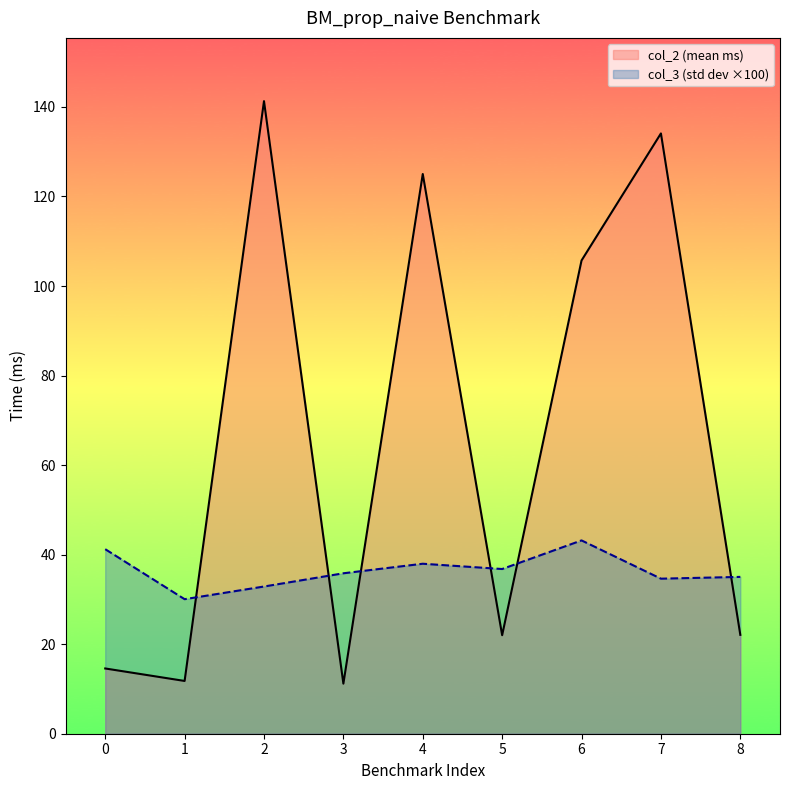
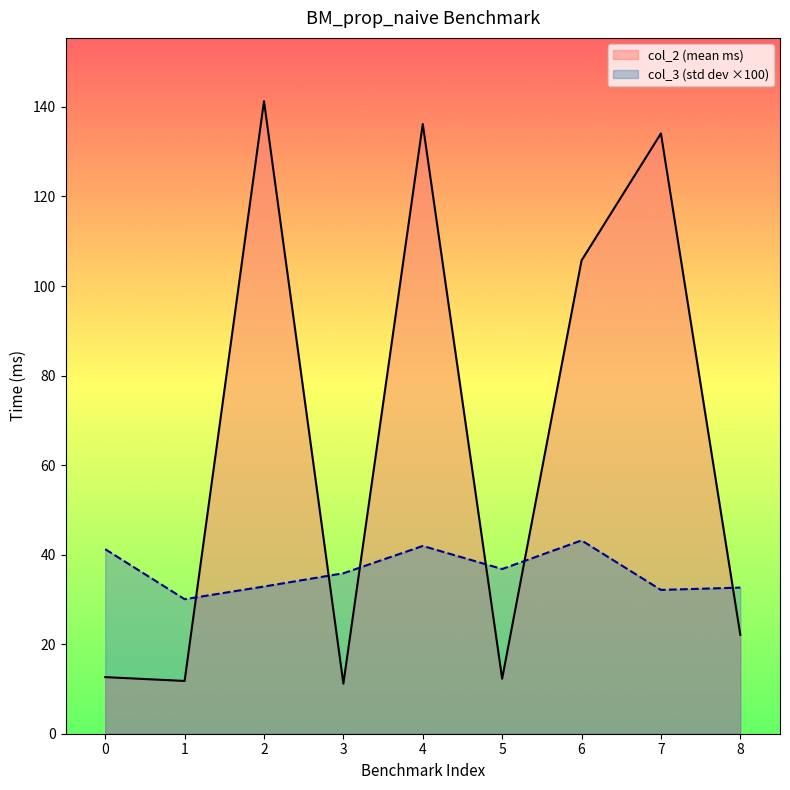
col_2 (mean ms), 0: 15 -> 13
col_2 (mean ms), 4: 125 -> 136
col_3 (std dev ×100), 4: 38 -> 42
col_2 (mean ms), 5: 22 -> 12
col_3 (std dev ×100), 7: 35 -> 32
col_3 (std dev ×100), 8: 35 -> 33
